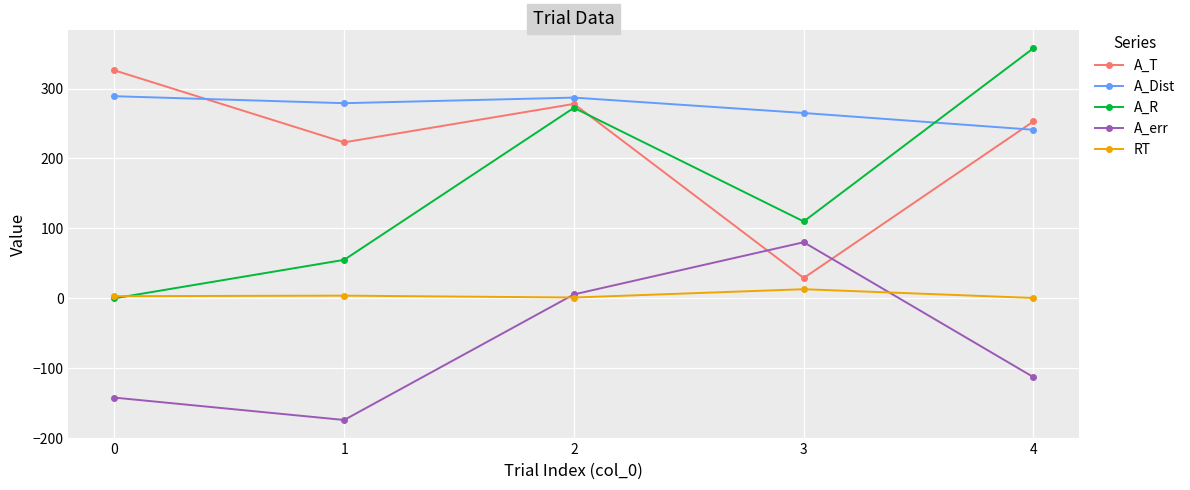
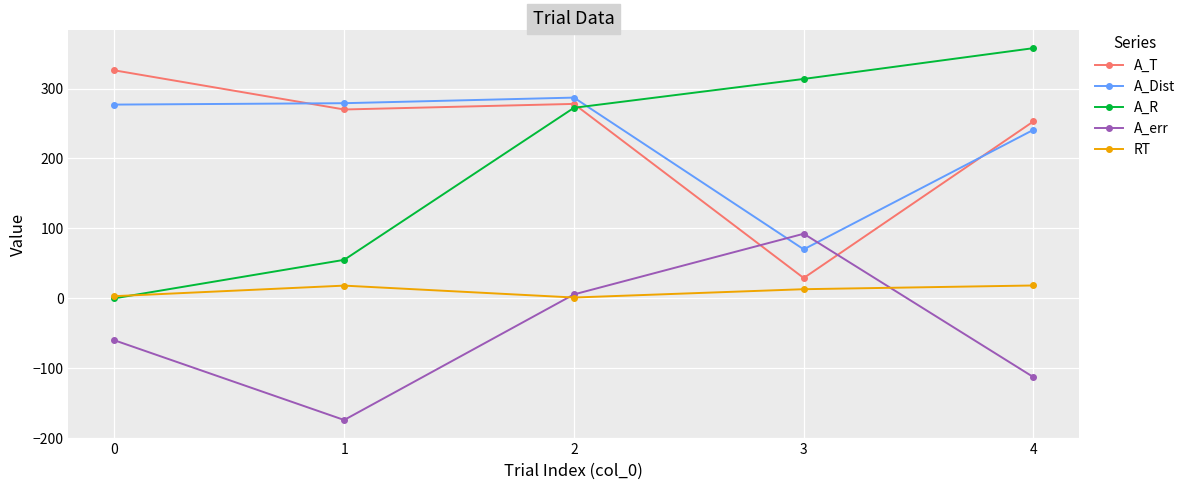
A_Dist, 0: 290 -> 280
A_err, 0: -140 -> -60
A_T, 1: 220 -> 270
RT, 1: 0 -> 20
A_Dist, 3: 270 -> 70
A_R, 3: 110 -> 310
A_err, 3: 80 -> 90
RT, 4: 0 -> 20
